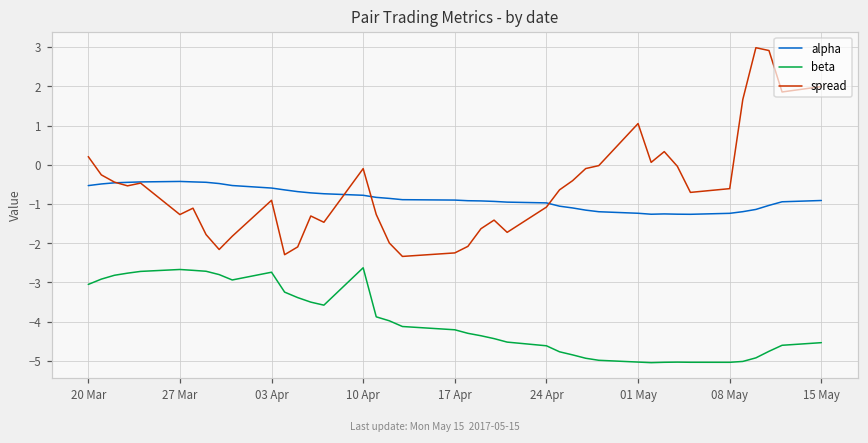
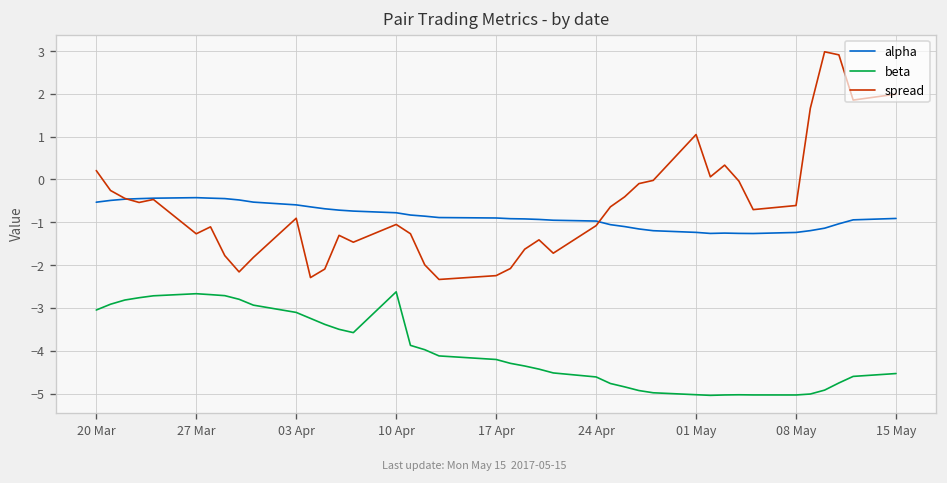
beta, 03 Apr: -2.7 -> -3.1
spread, 10 Apr: -0.1 -> -1.1
